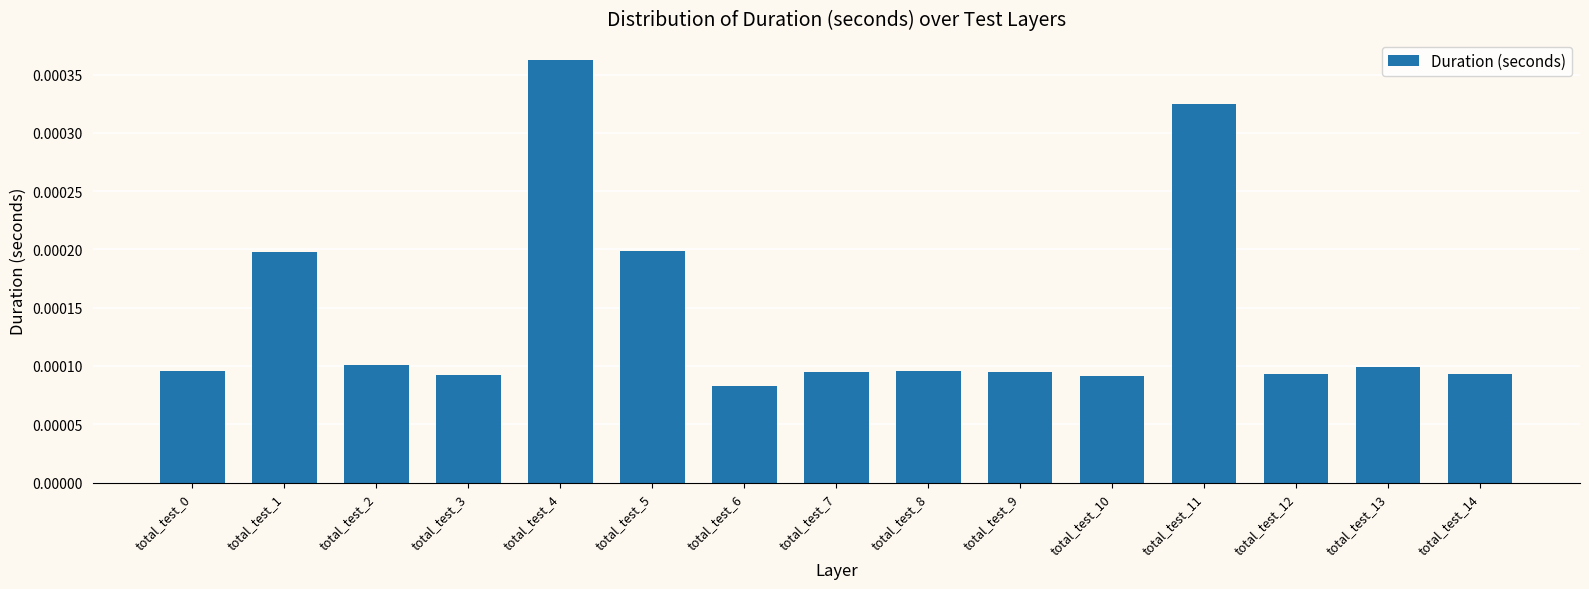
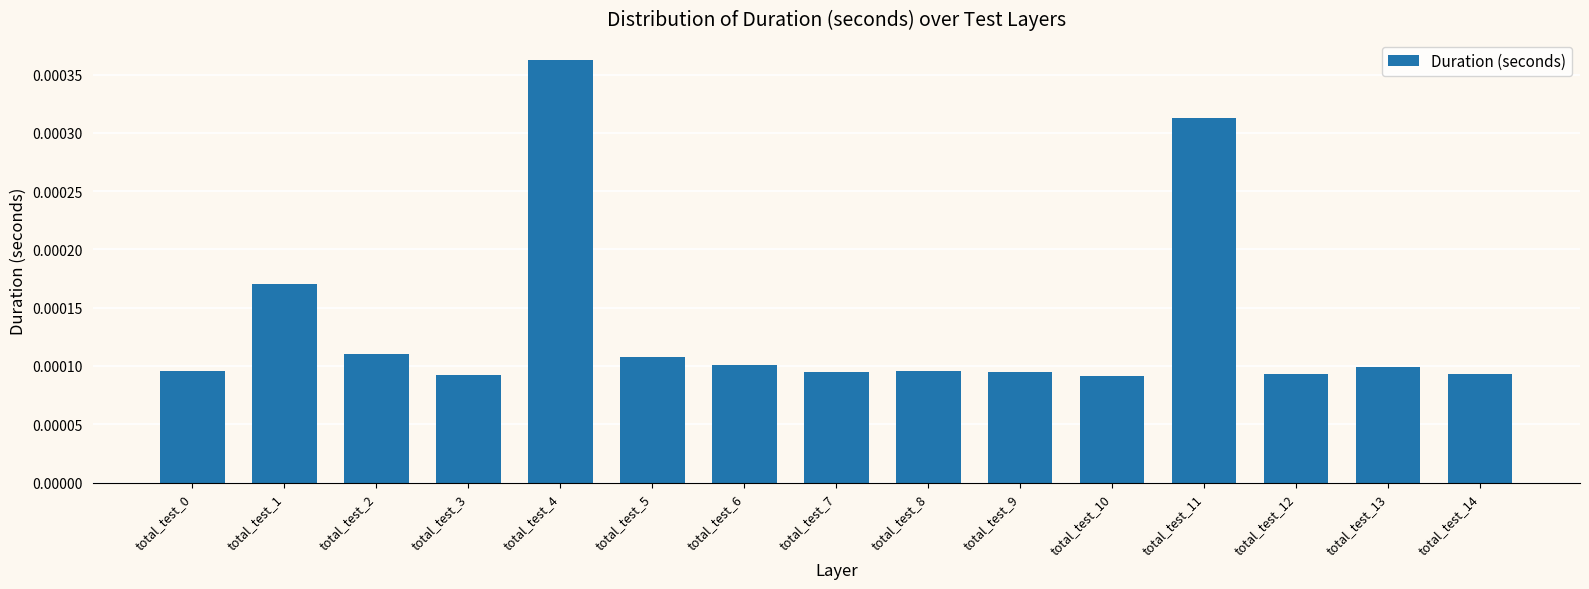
total_test_1: 0.000198 -> 0.000171
total_test_2: 0.000101 -> 0.000110
total_test_5: 0.000198 -> 0.000107
total_test_6: 0.000083 -> 0.000101
total_test_11: 0.000325 -> 0.000313
